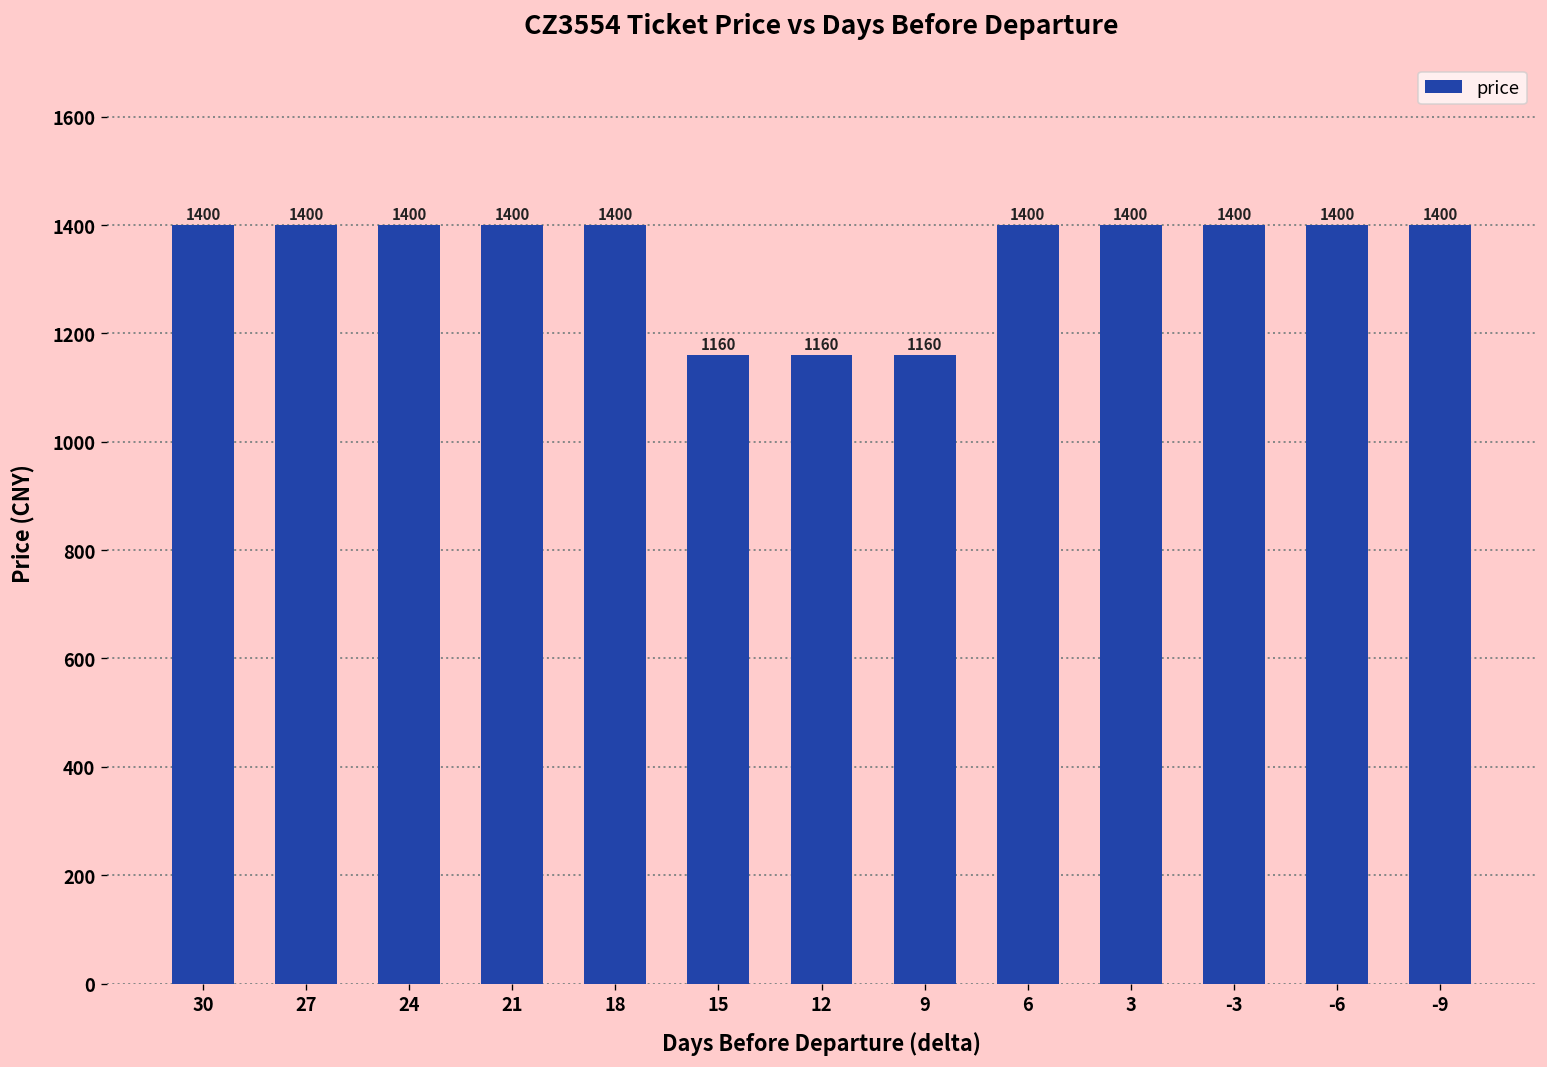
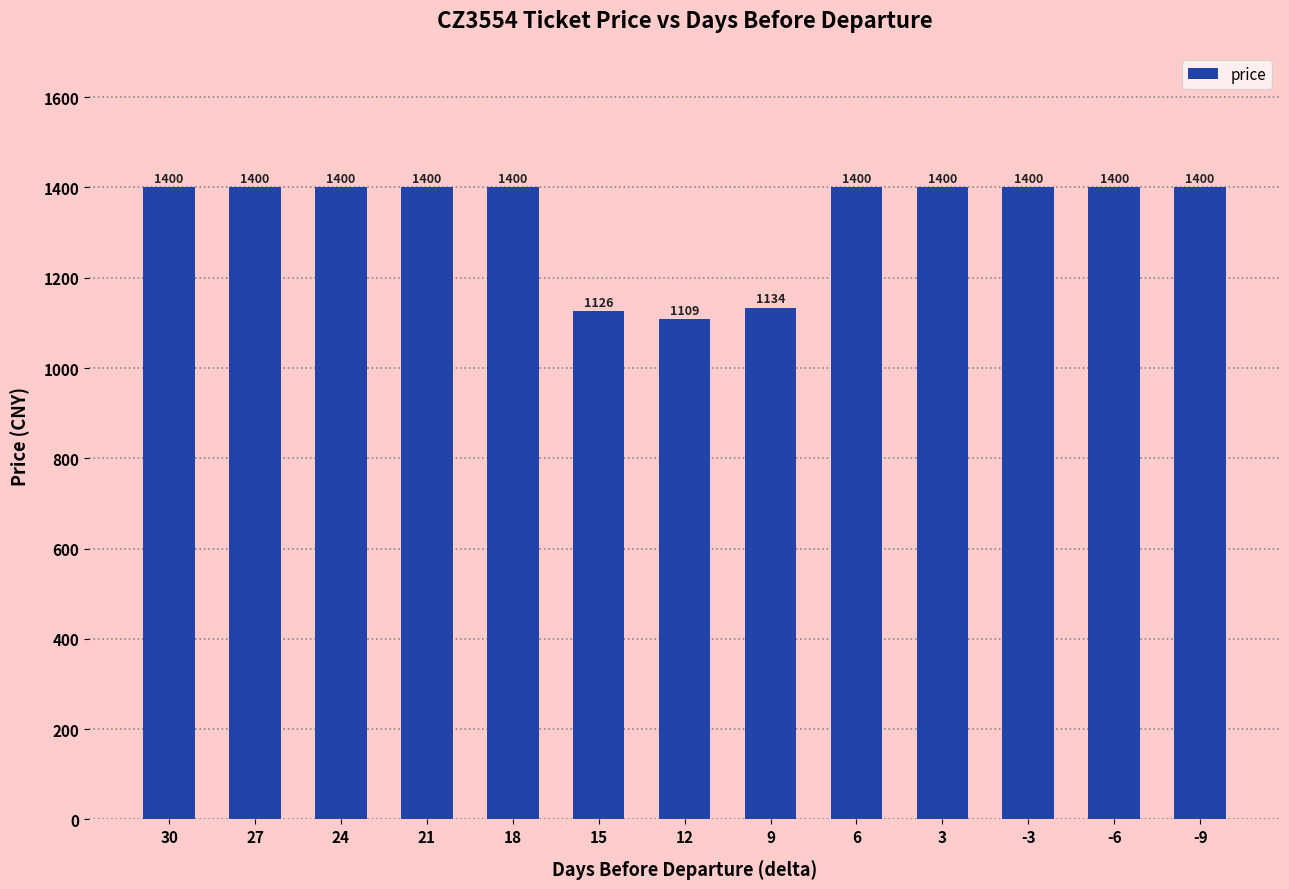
15: 1160 -> 1126
12: 1160 -> 1109
9: 1160 -> 1134
